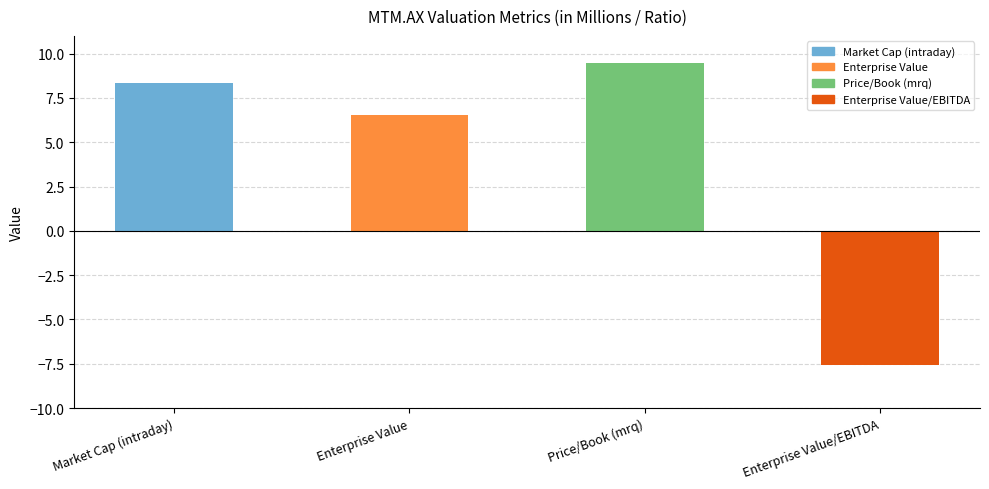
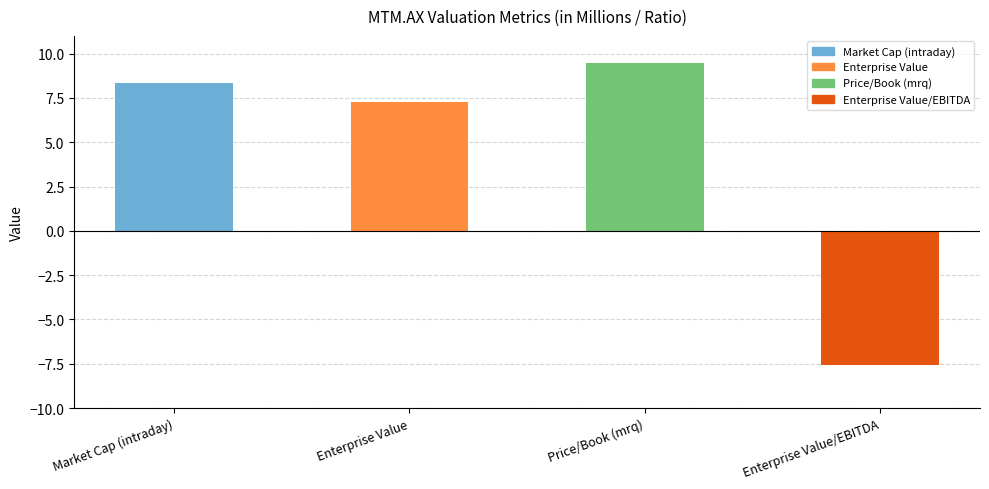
Enterprise Value: 6.5 -> 7.3
